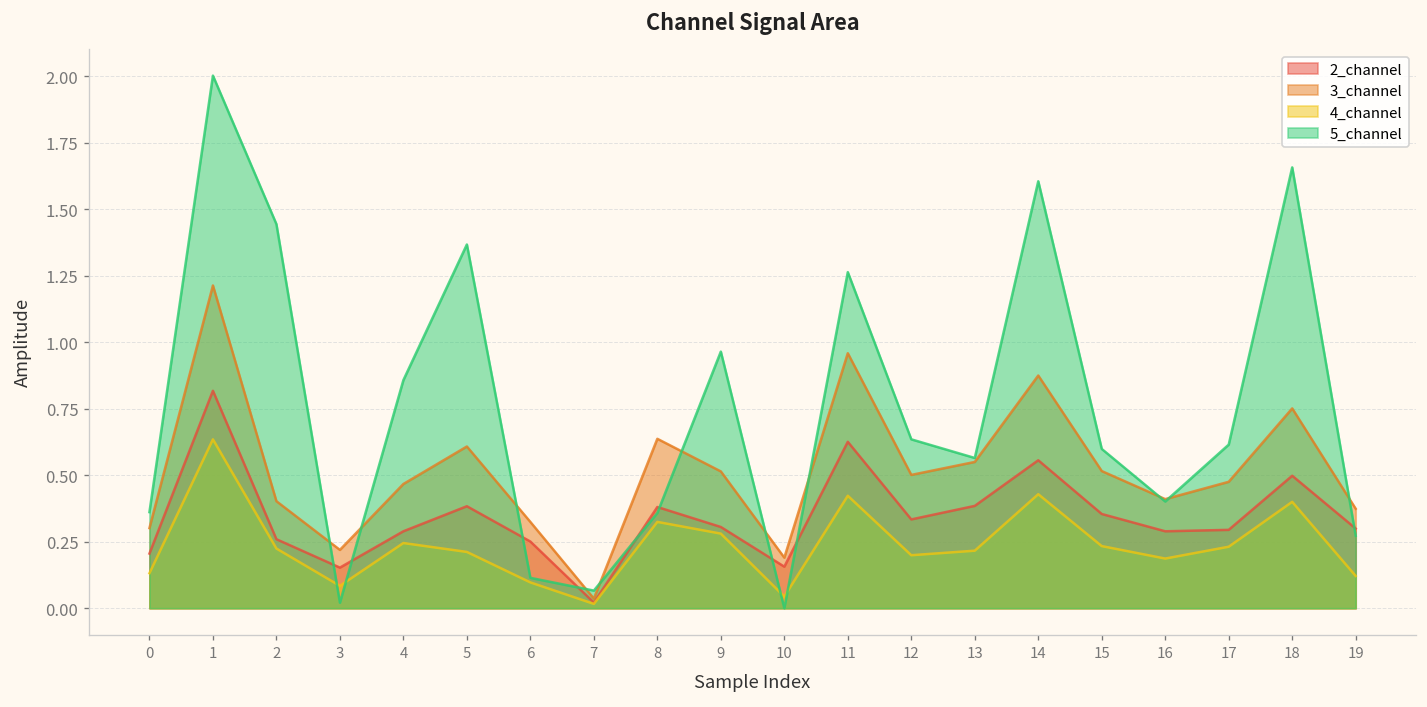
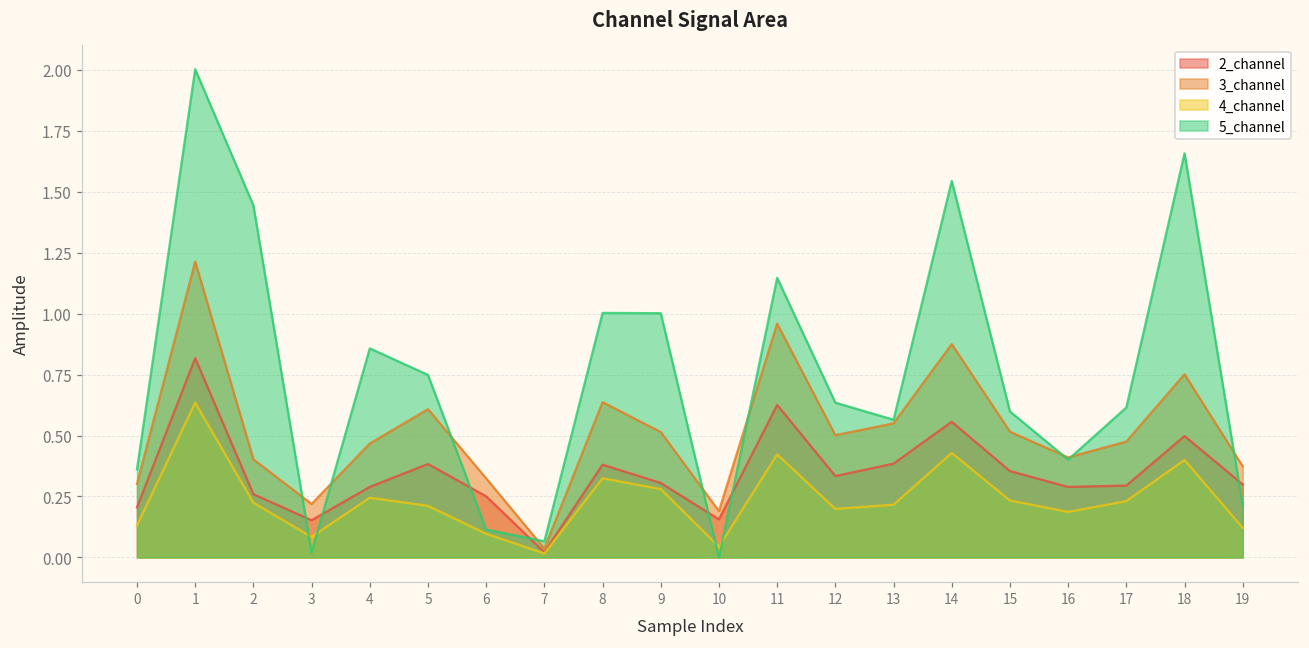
5_channel, 5: 1.37 -> 0.75
5_channel, 8: 0.36 -> 1.00
5_channel, 9: 0.96 -> 1.00
5_channel, 11: 1.26 -> 1.15
5_channel, 14: 1.61 -> 1.54
5_channel, 19: 0.27 -> 0.21
